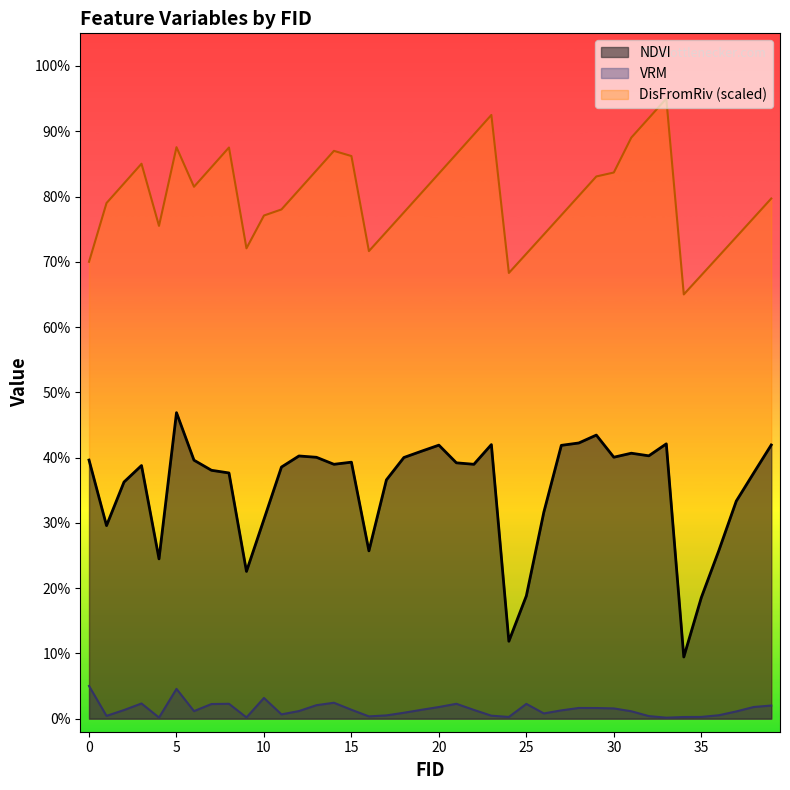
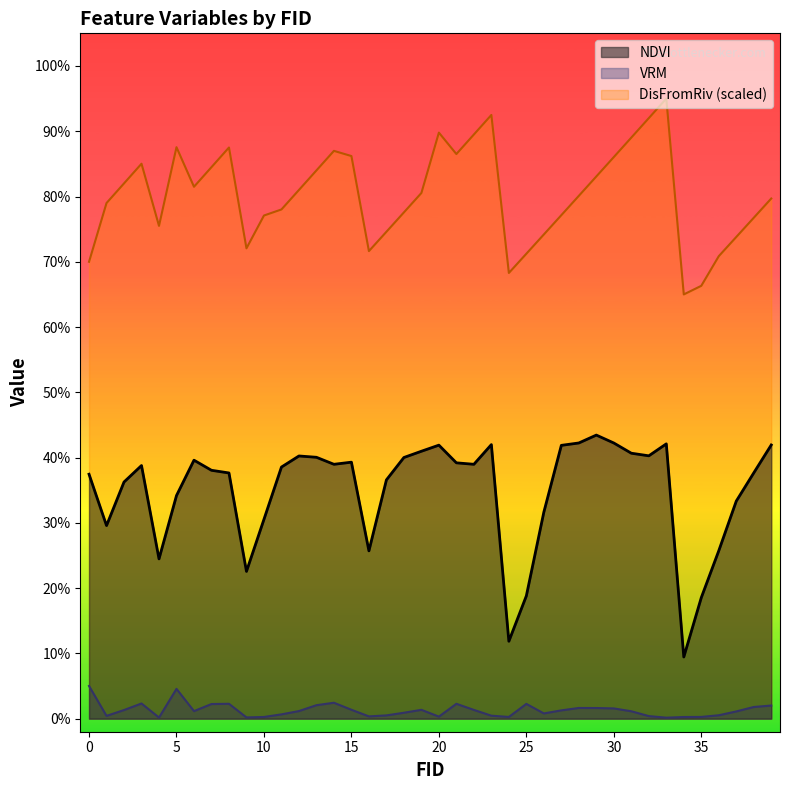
NDVI, 0: 40% -> 37%
NDVI, 5: 47% -> 34%
VRM, 10: 3% -> 0%
VRM, 20: 2% -> 0%
DisFromRiv (scaled), 20: 84% -> 90%
NDVI, 30: 40% -> 42%
DisFromRiv (scaled), 30: 84% -> 86%
DisFromRiv (scaled), 35: 68% -> 66%
